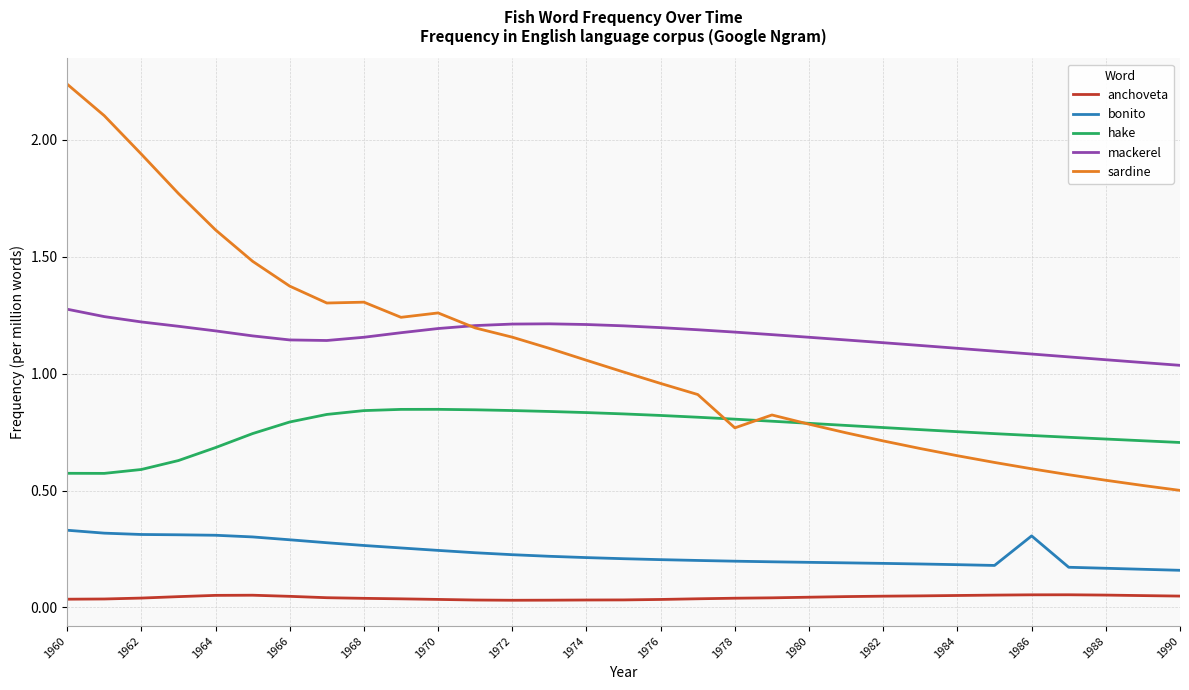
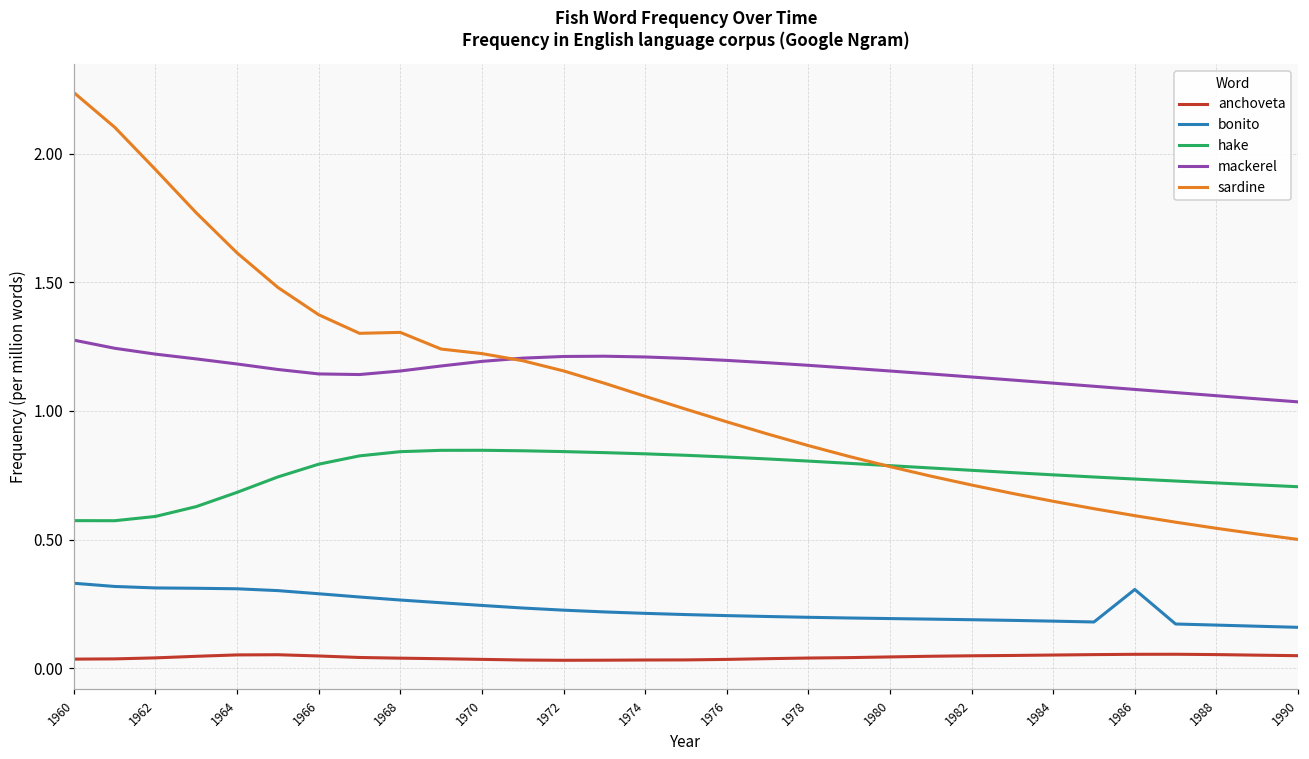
sardine, 1970: 1.26 -> 1.22
sardine, 1978: 0.77 -> 0.87
